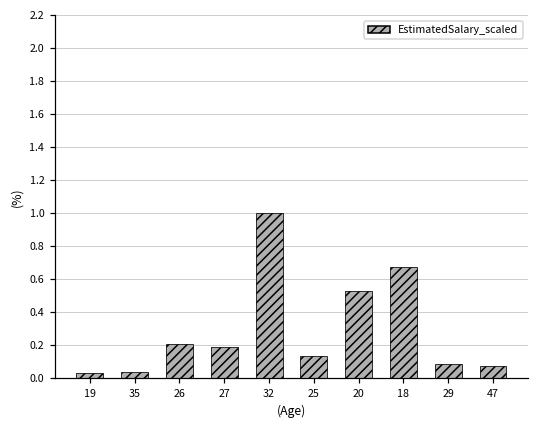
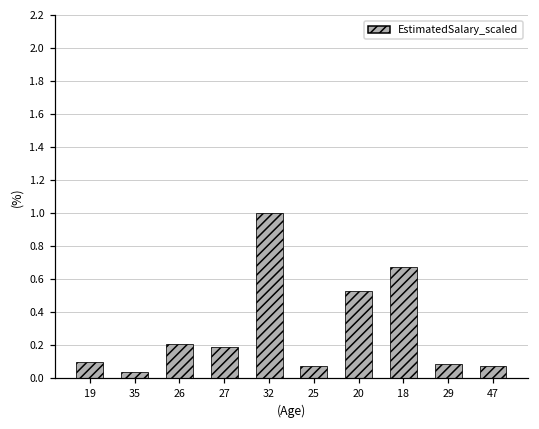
19: 0.03 -> 0.10
25: 0.13 -> 0.07
